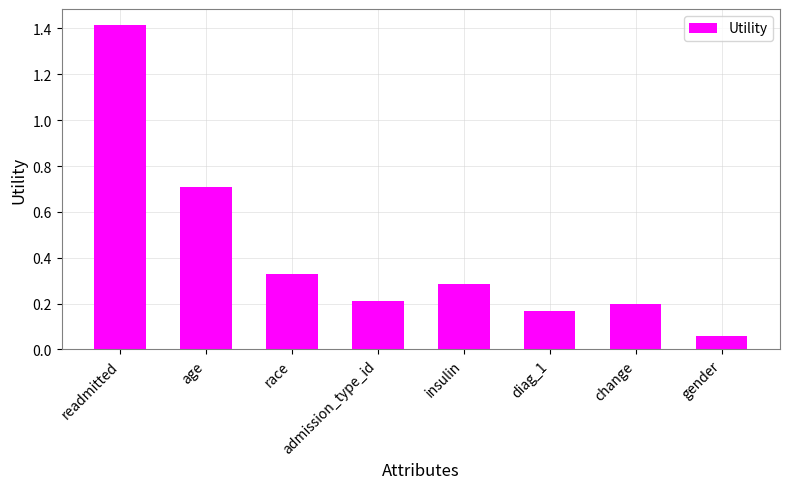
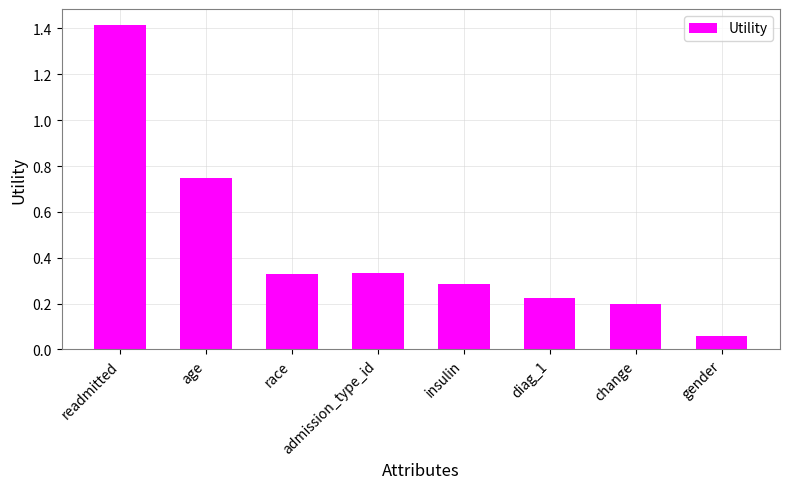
age: 0.71 -> 0.75
admission_type_id: 0.21 -> 0.33
diag_1: 0.17 -> 0.22
